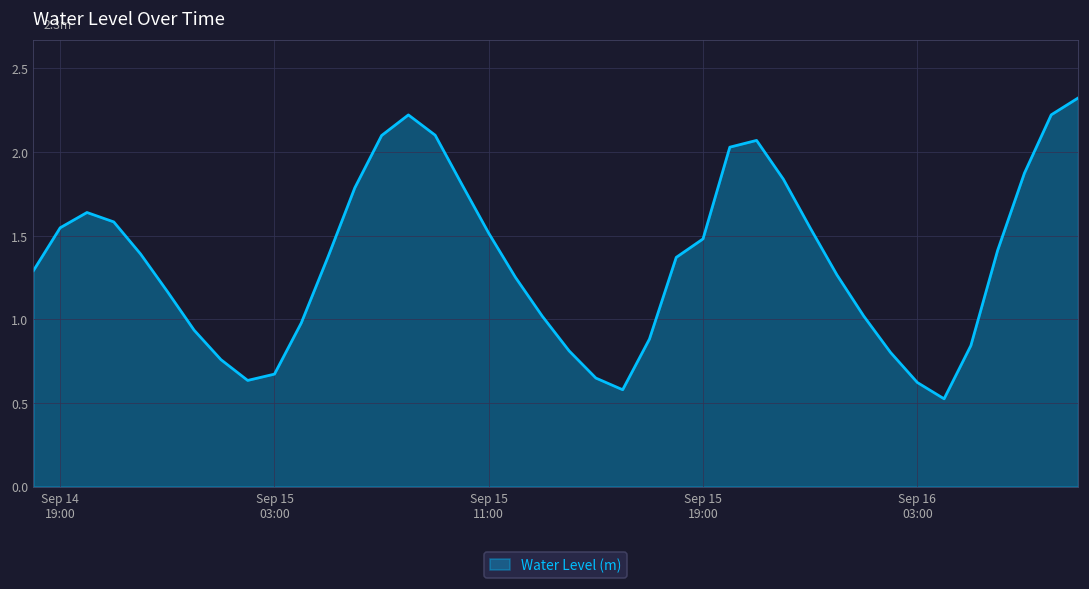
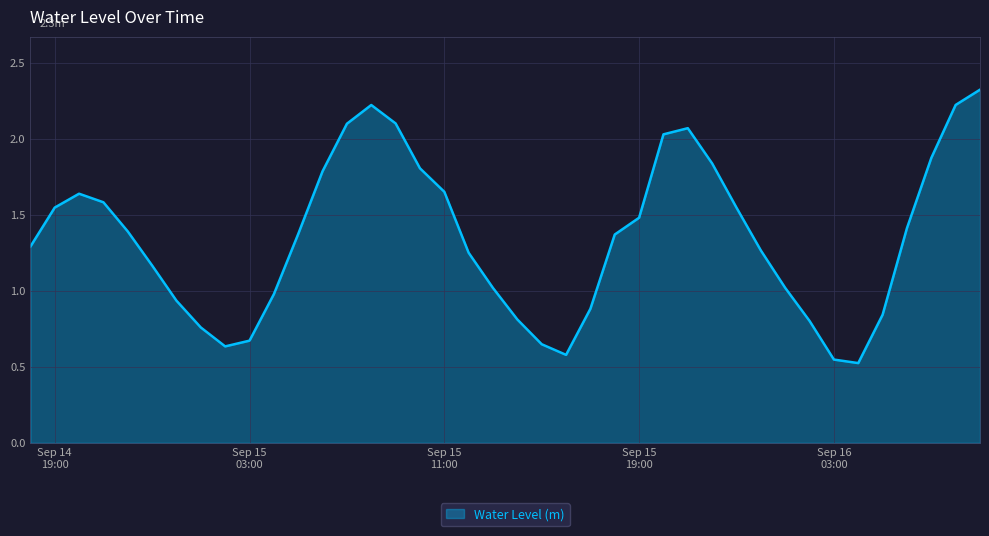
Sep 15 11:00: 1.51 -> 1.65
Sep 16 03:00: 0.62 -> 0.55
